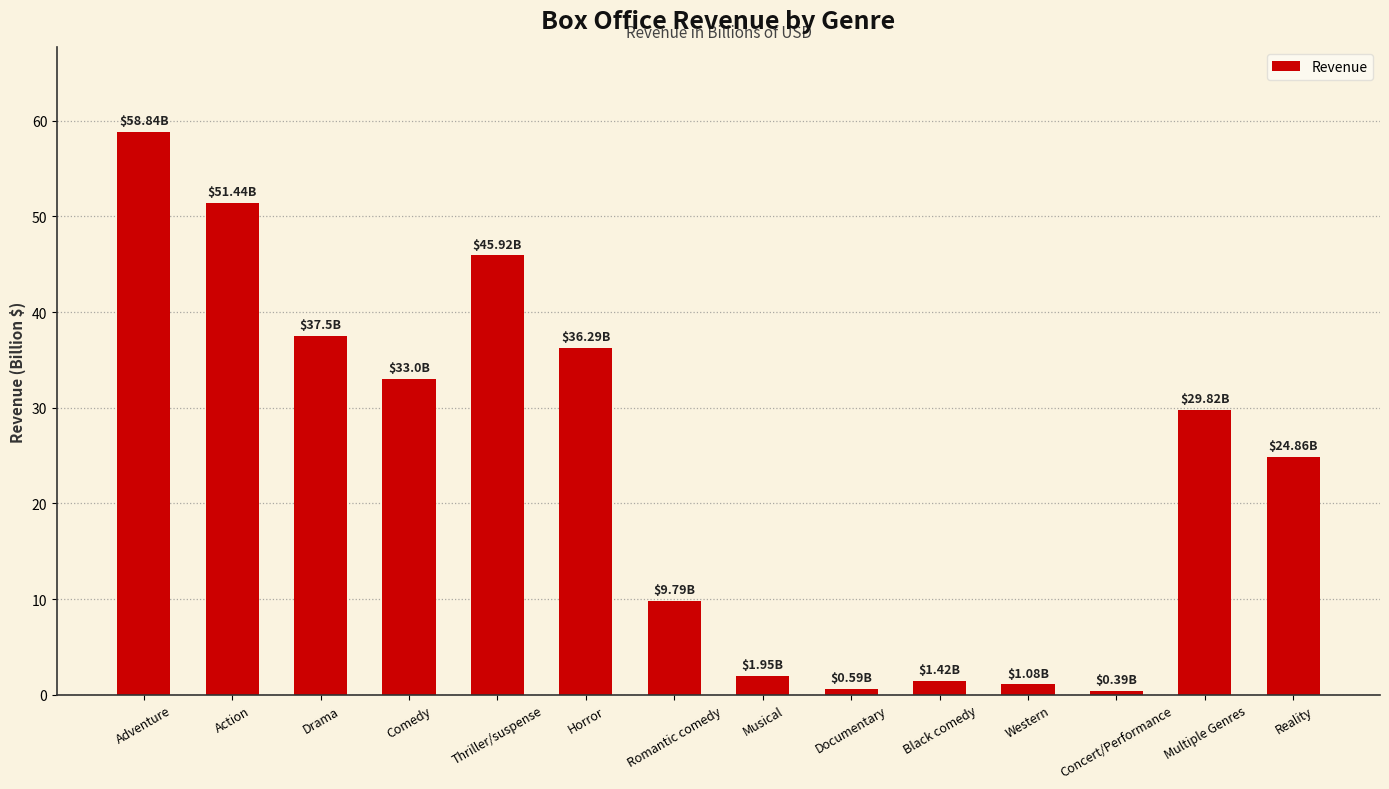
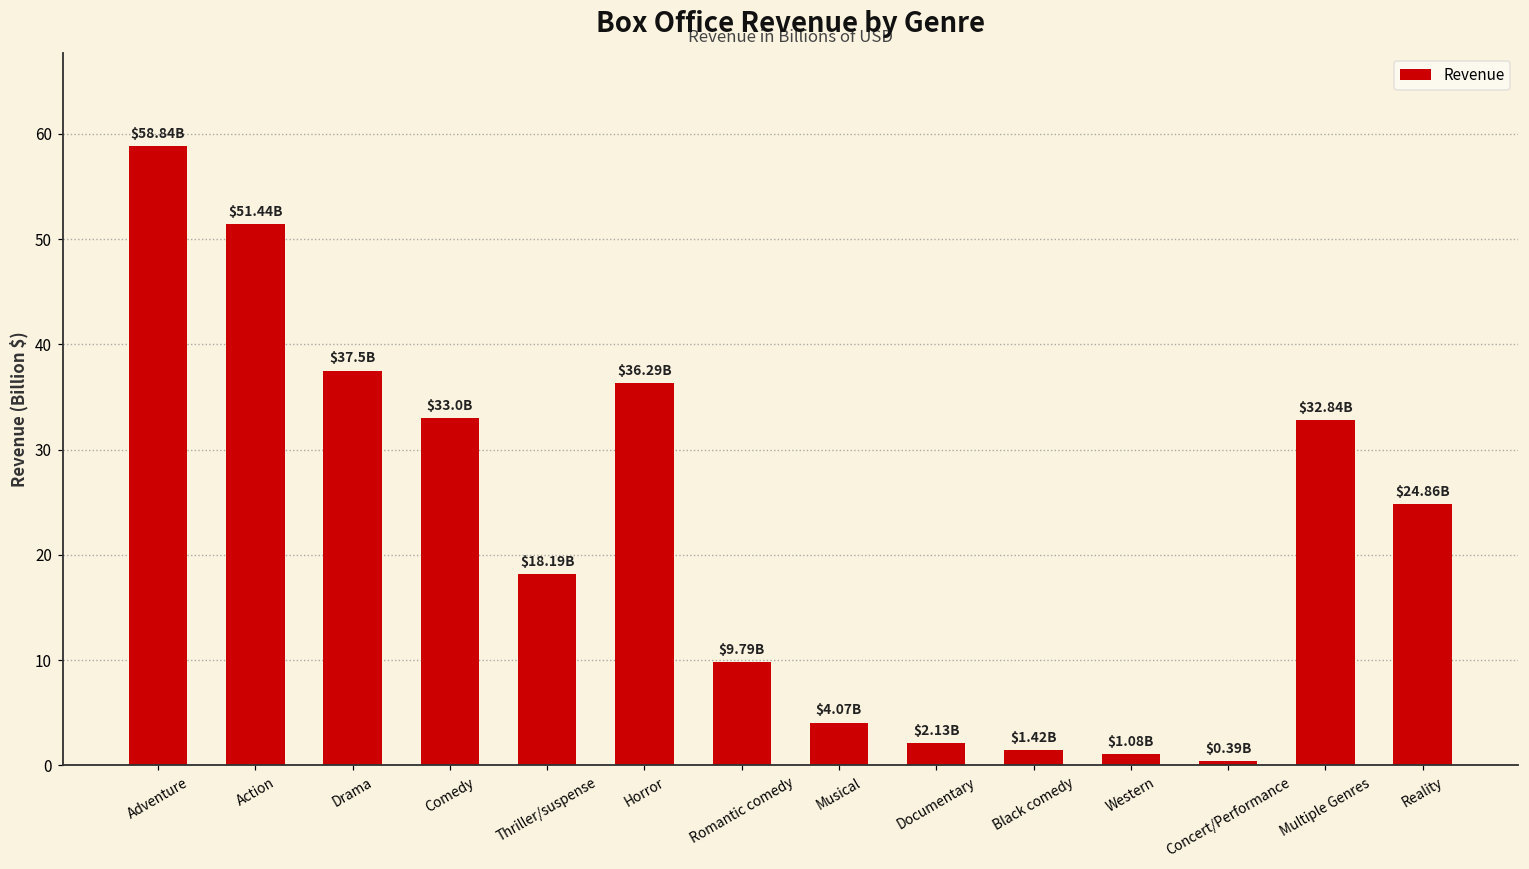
Thriller/suspense: $45.92B -> $18.19B
Musical: $1.95B -> $4.07B
Documentary: $0.59B -> $2.13B
Multiple Genres: $29.82B -> $32.84B
